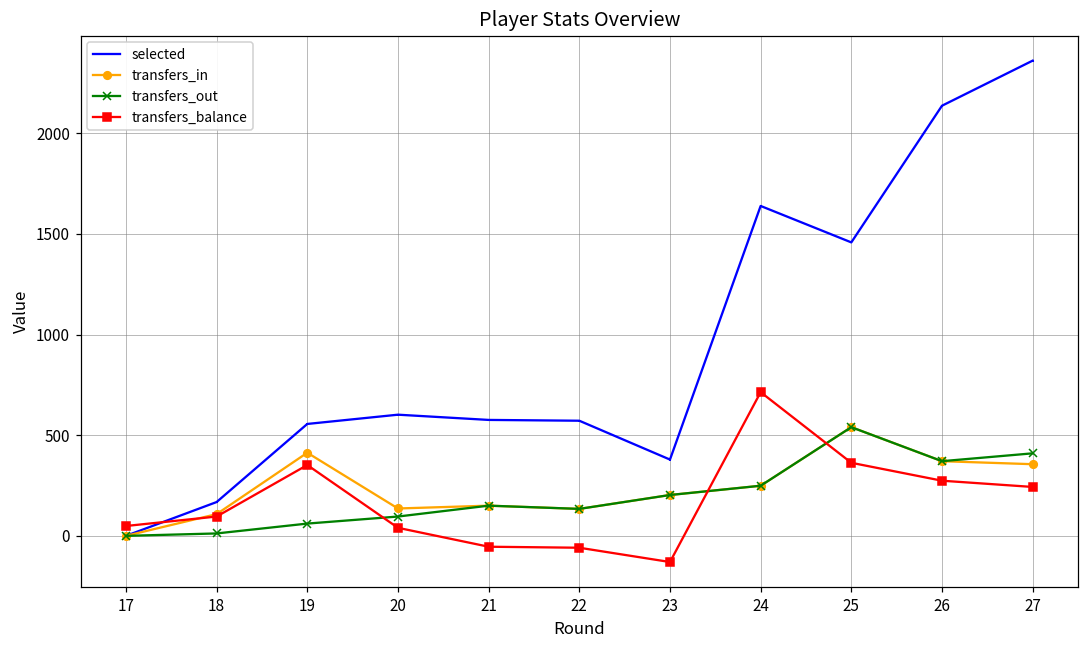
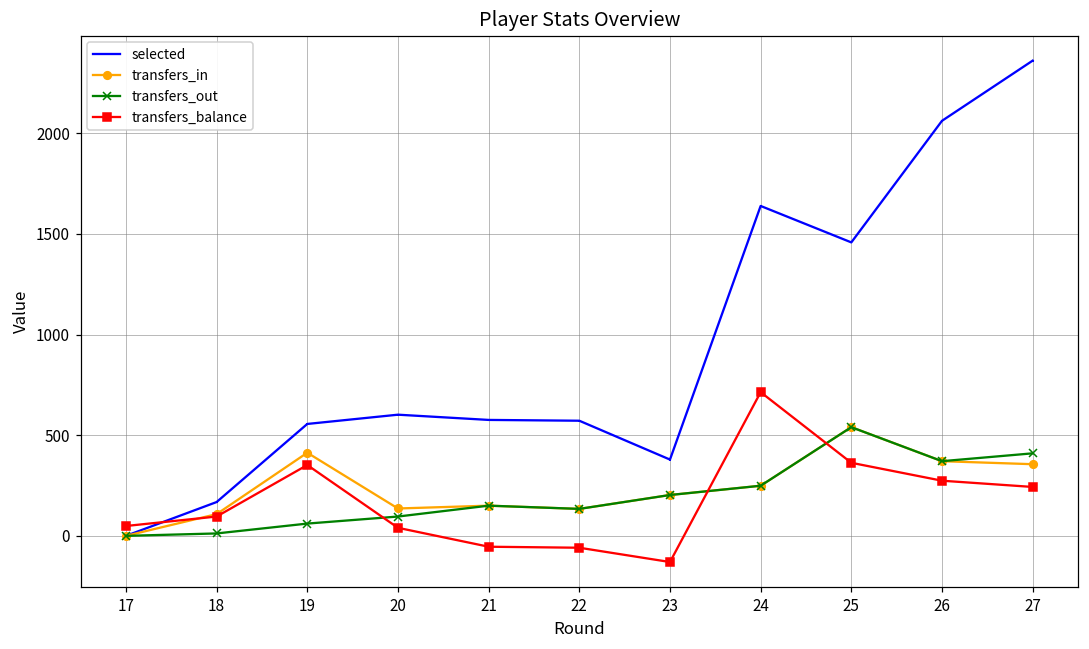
selected, 26: 2140 -> 2060
